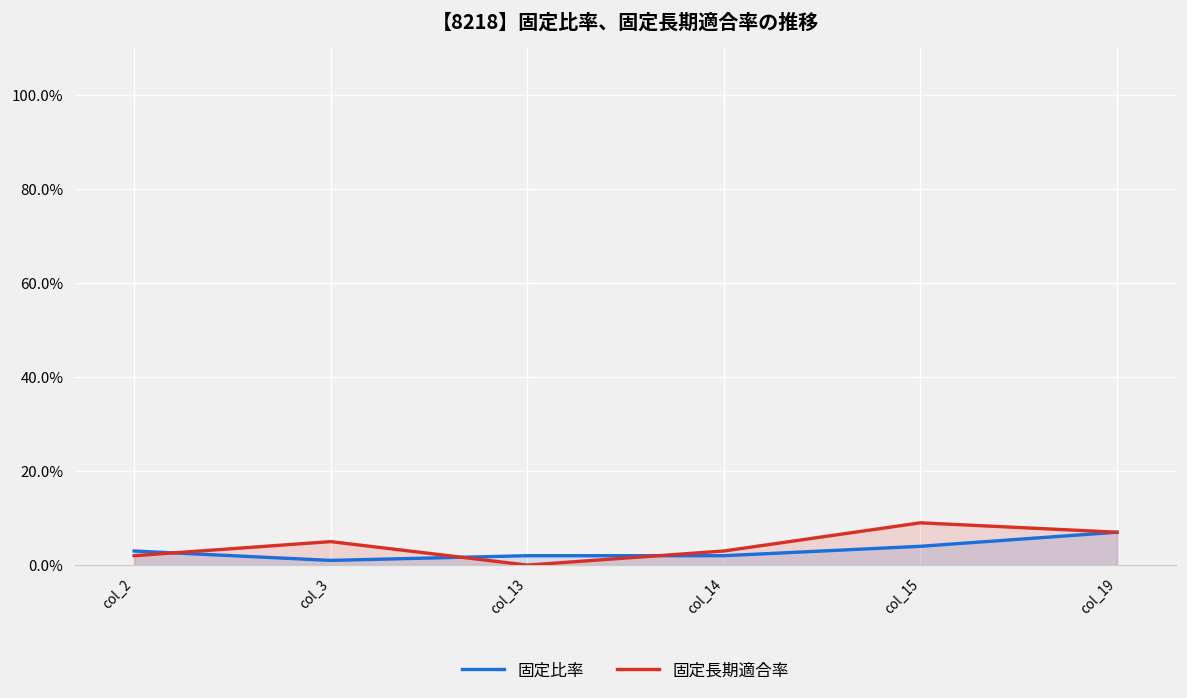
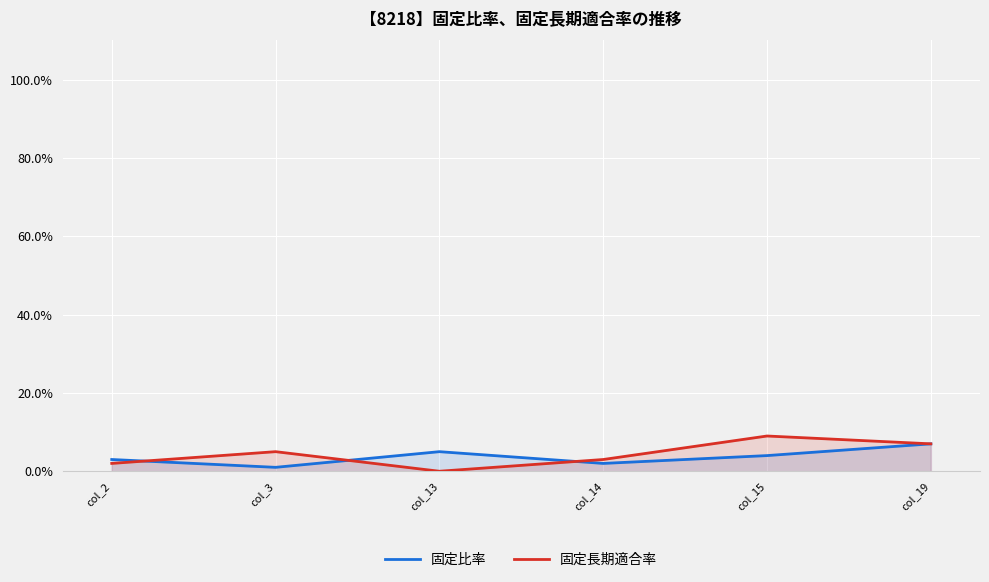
固定比率, col_13: 2% -> 5%
